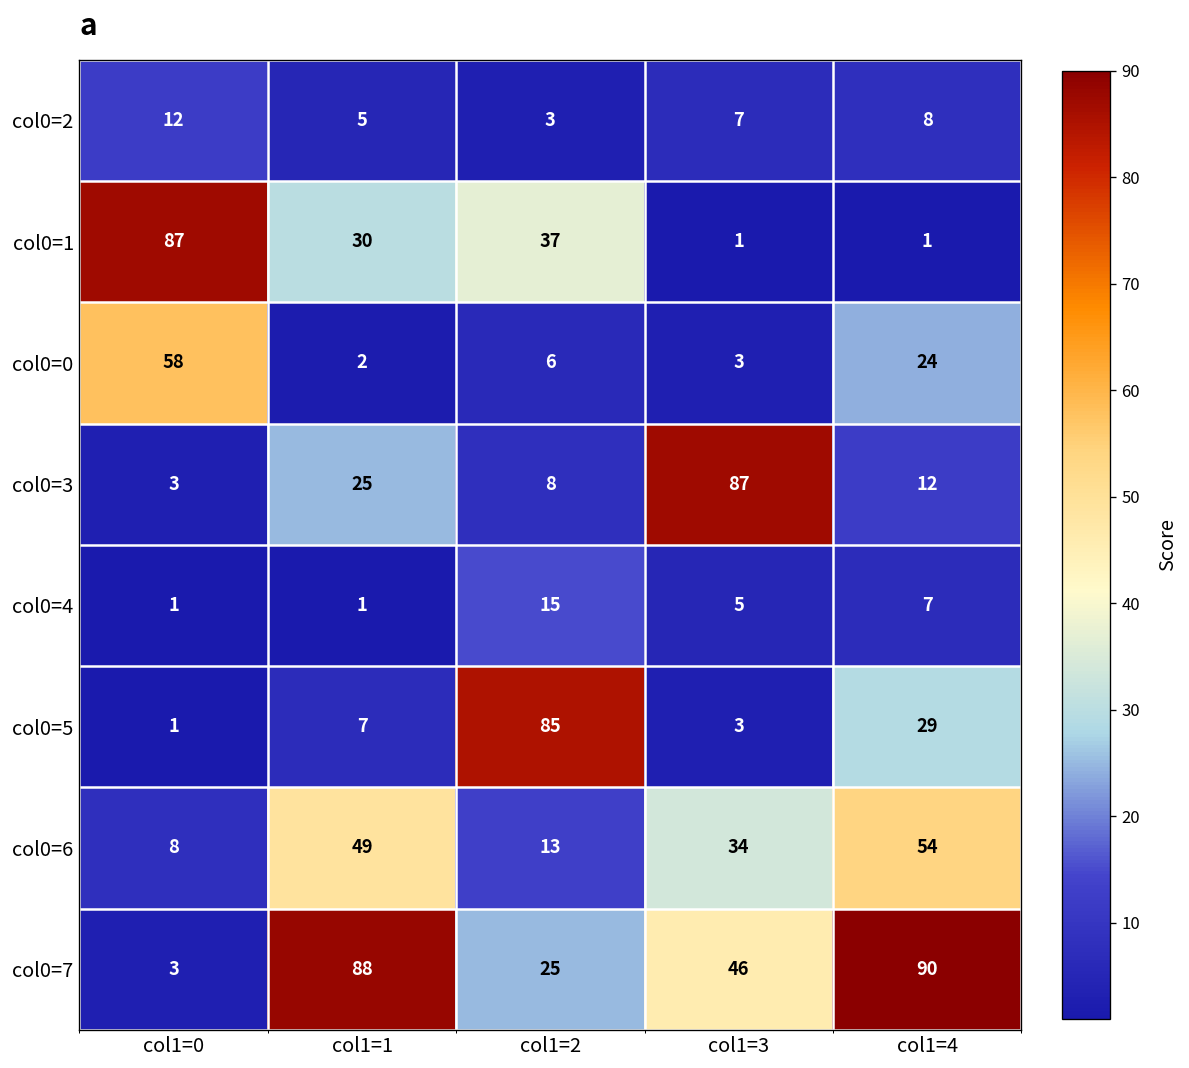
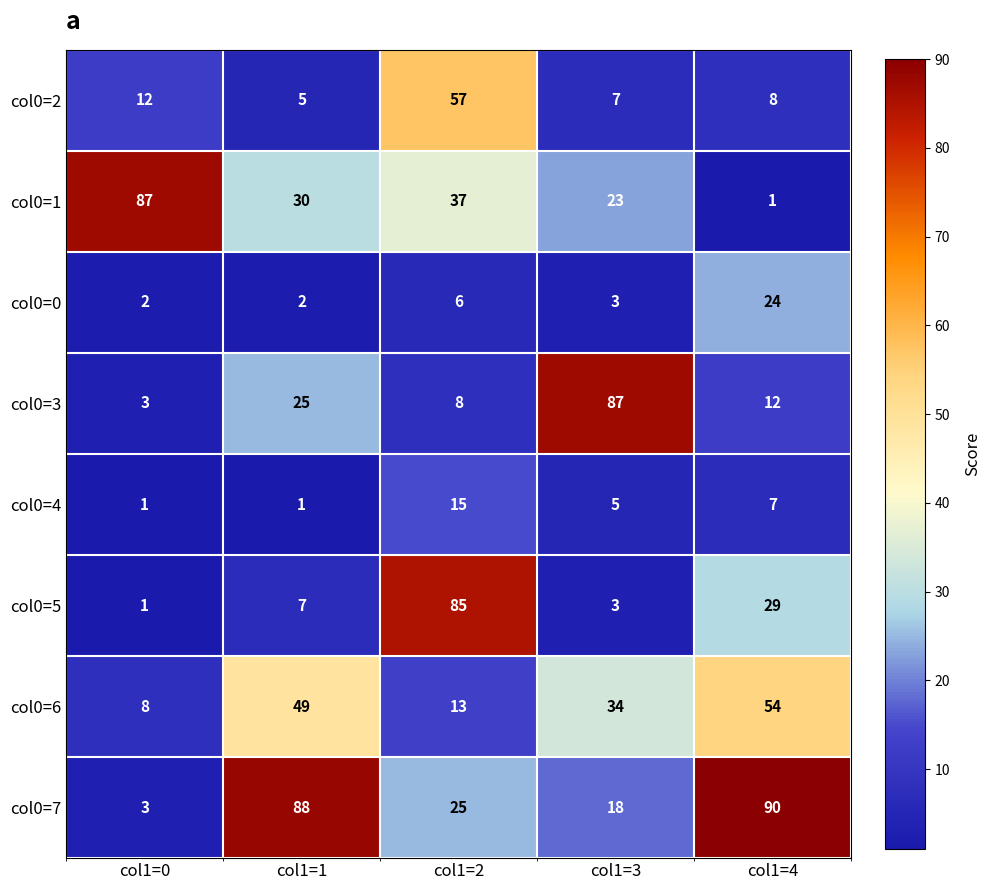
col0=2, col1=2: 3 -> 57
col0=1, col1=3: 1 -> 23
col0=0, col1=0: 58 -> 2
col0=7, col1=3: 46 -> 18
